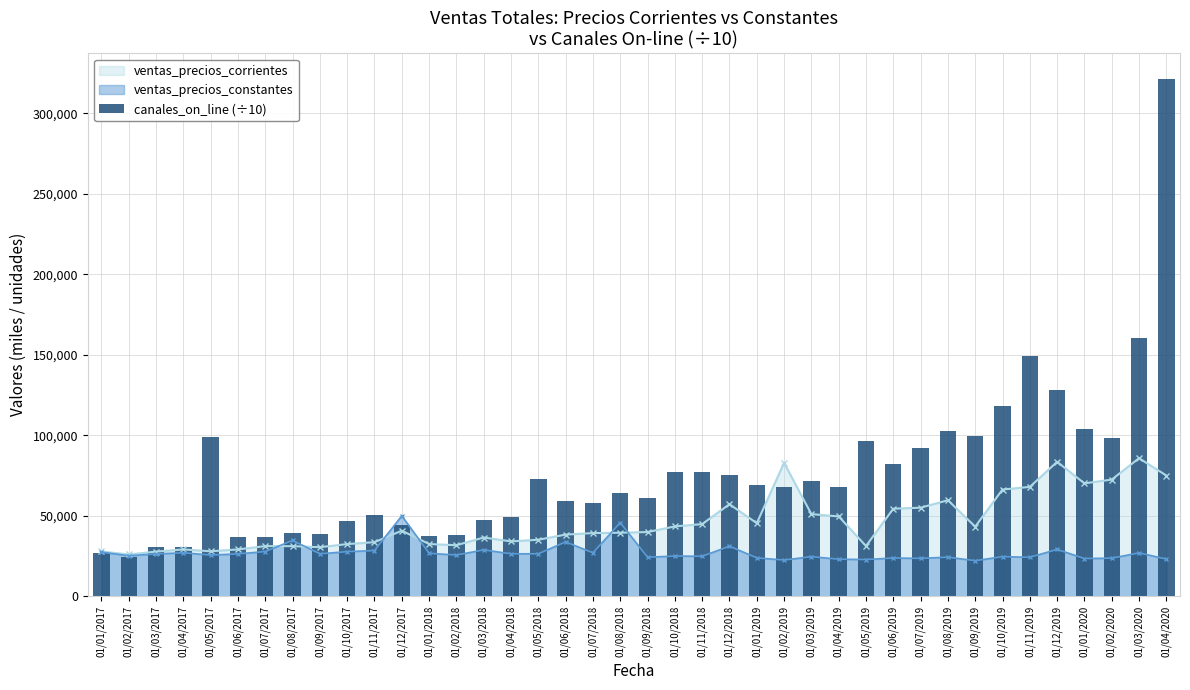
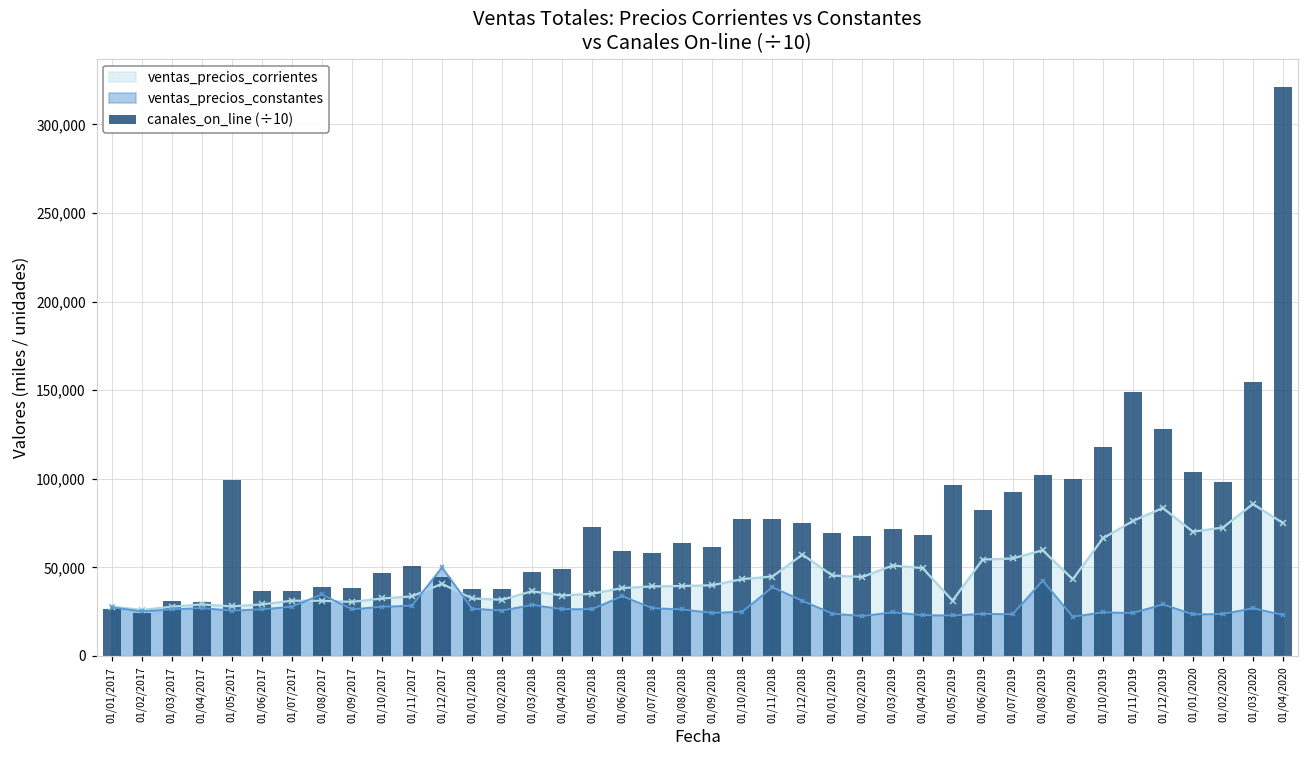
ventas_precios_constantes, 01/08/2018: 46,000 -> 26,000
ventas_precios_constantes, 01/11/2018: 25,000 -> 39,000
ventas_precios_corrientes, 01/02/2019: 83,000 -> 45,000
ventas_precios_constantes, 01/08/2019: 24,000 -> 43,000
ventas_precios_corrientes, 01/11/2019: 68,000 -> 76,000
canales_on_line (÷10), 01/03/2020: 160,000 -> 155,000
